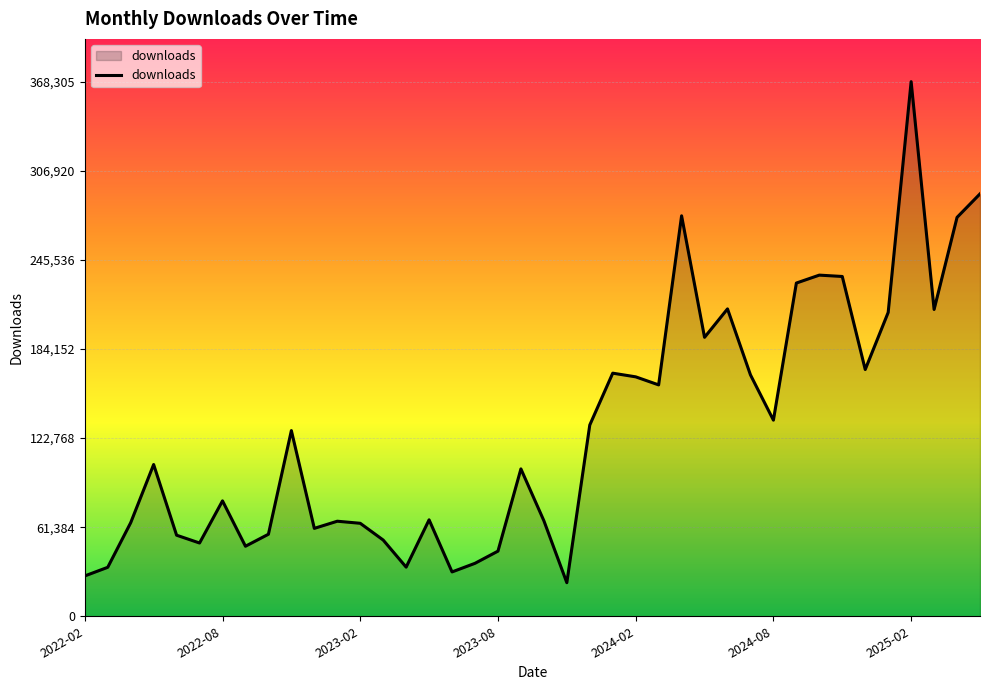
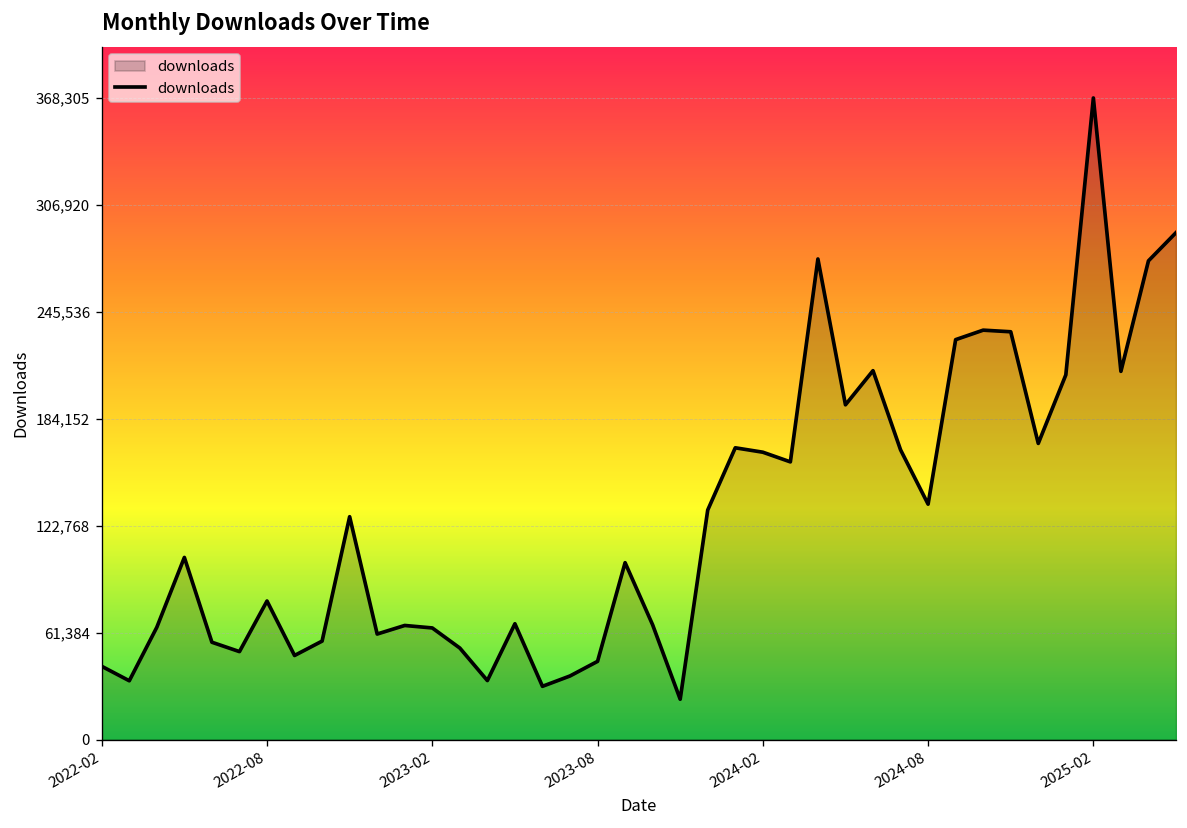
2022-02: 28,000 -> 42,000
